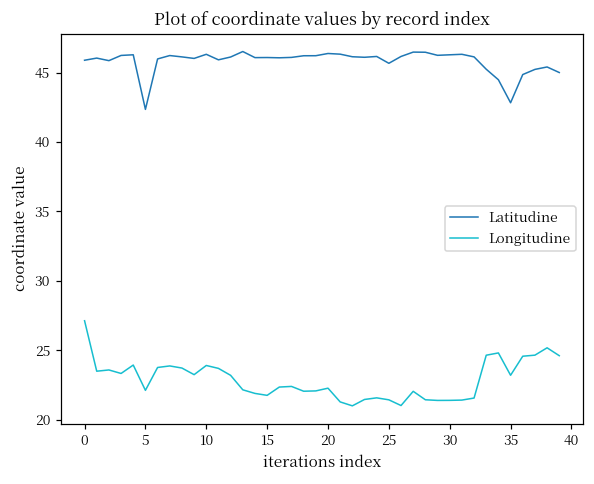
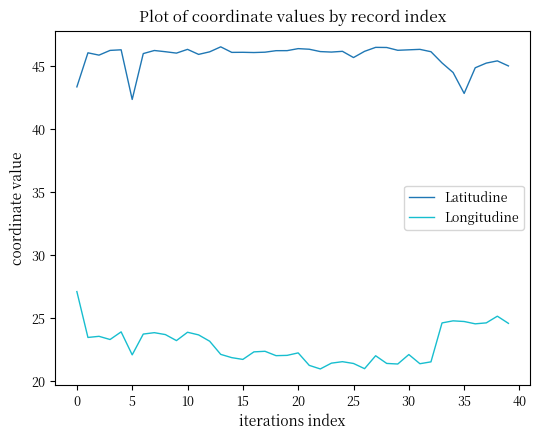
Latitudine, 0: 45.9 -> 43.4
Longitudine, 30: 21.4 -> 22.1
Longitudine, 35: 23.2 -> 24.7
